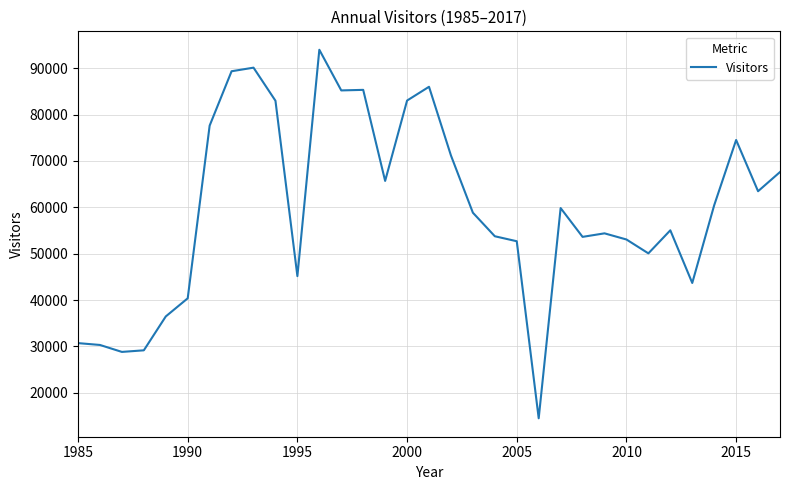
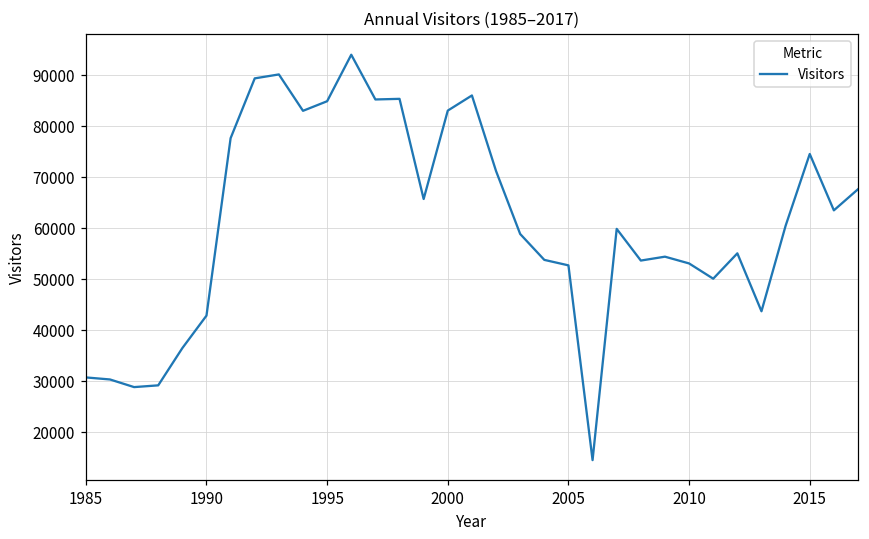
1990: 40000 -> 43000
1995: 45000 -> 85000
